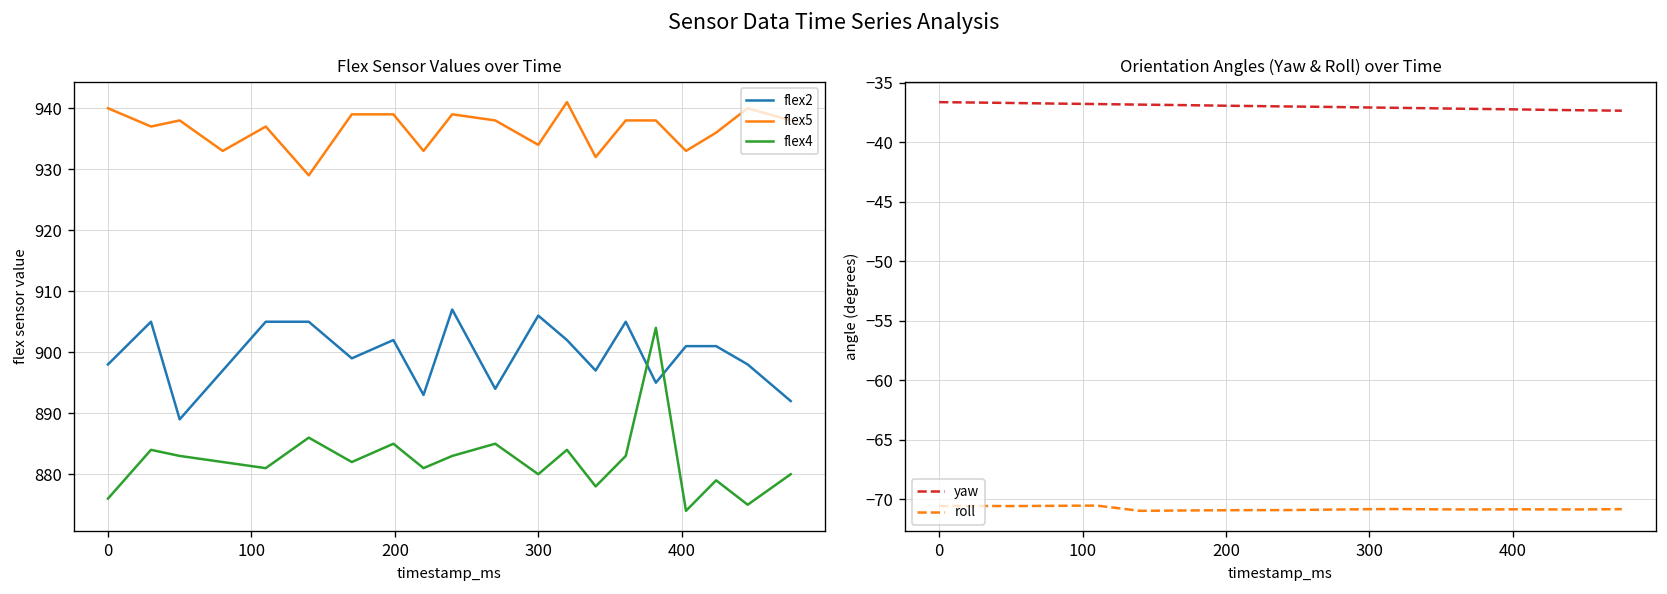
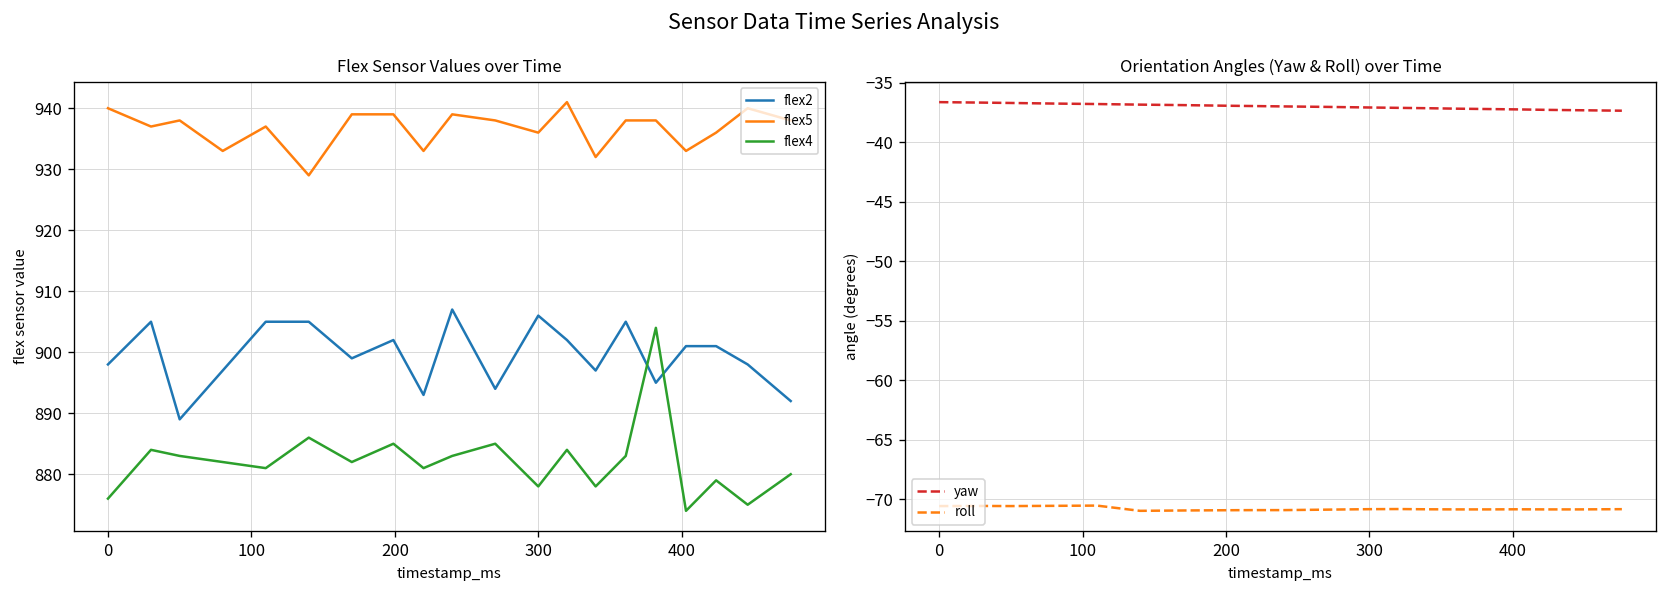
Flex Sensor Values over Time, flex5, 300: 934 -> 936
Flex Sensor Values over Time, flex4, 300: 880 -> 878
